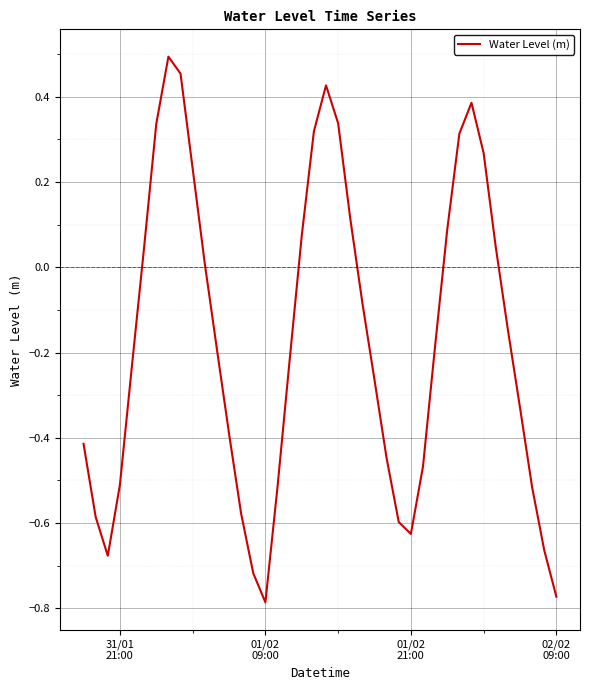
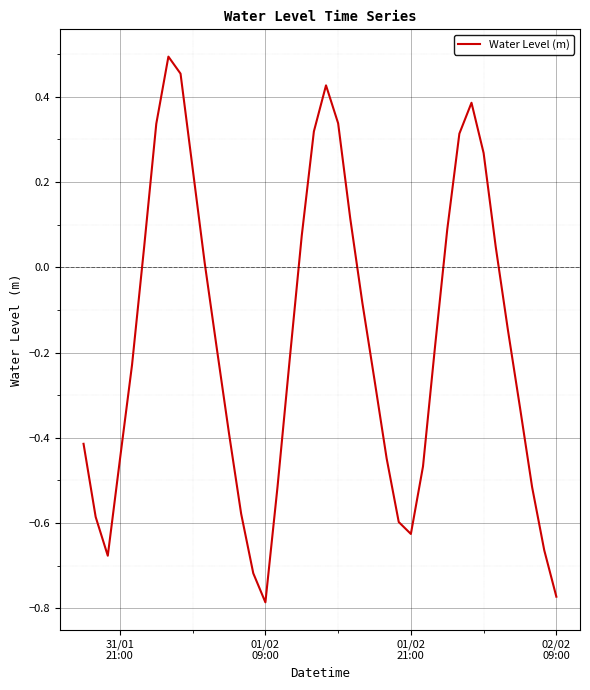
31/01 21:00: -0.51 -> -0.45
